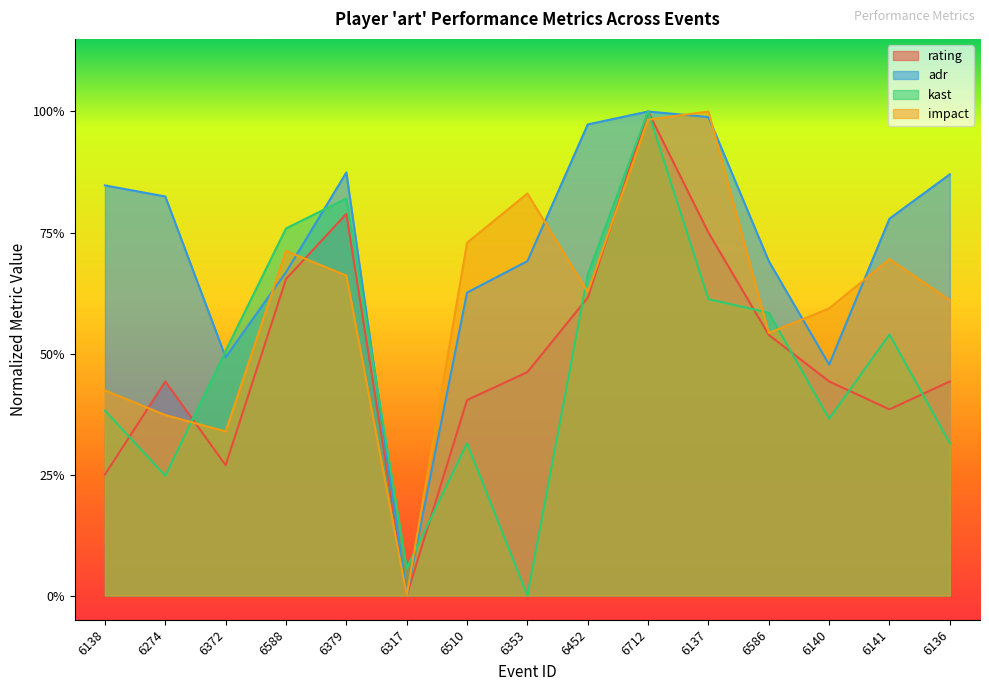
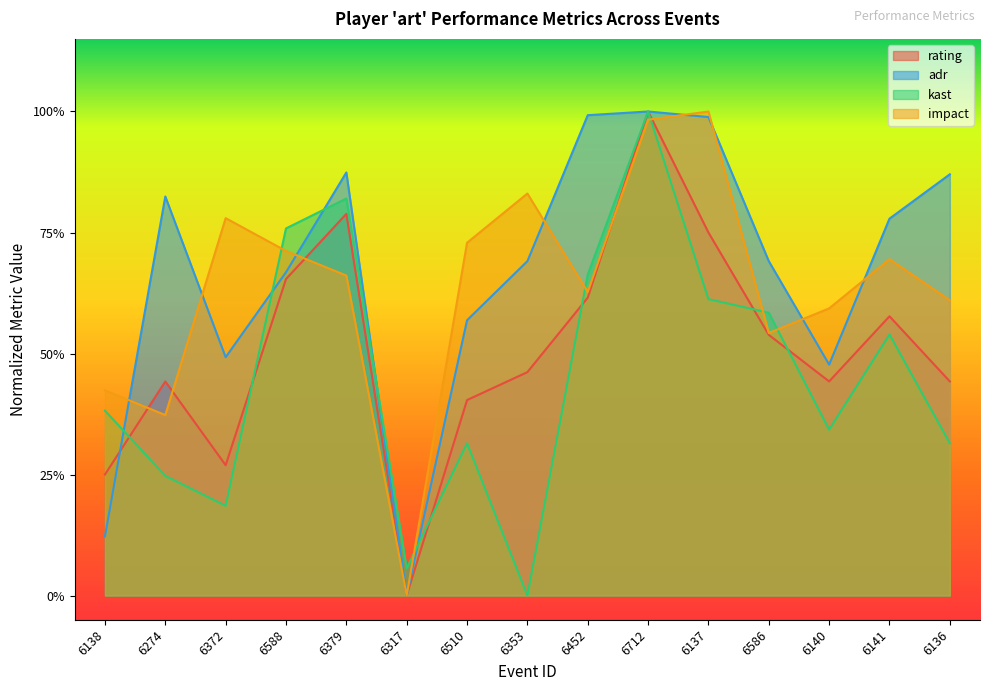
adr, 6138: 85% -> 12%
kast, 6372: 51% -> 19%
impact, 6372: 34% -> 78%
adr, 6510: 63% -> 57%
adr, 6452: 97% -> 99%
kast, 6140: 37% -> 34%
rating, 6141: 38% -> 58%
